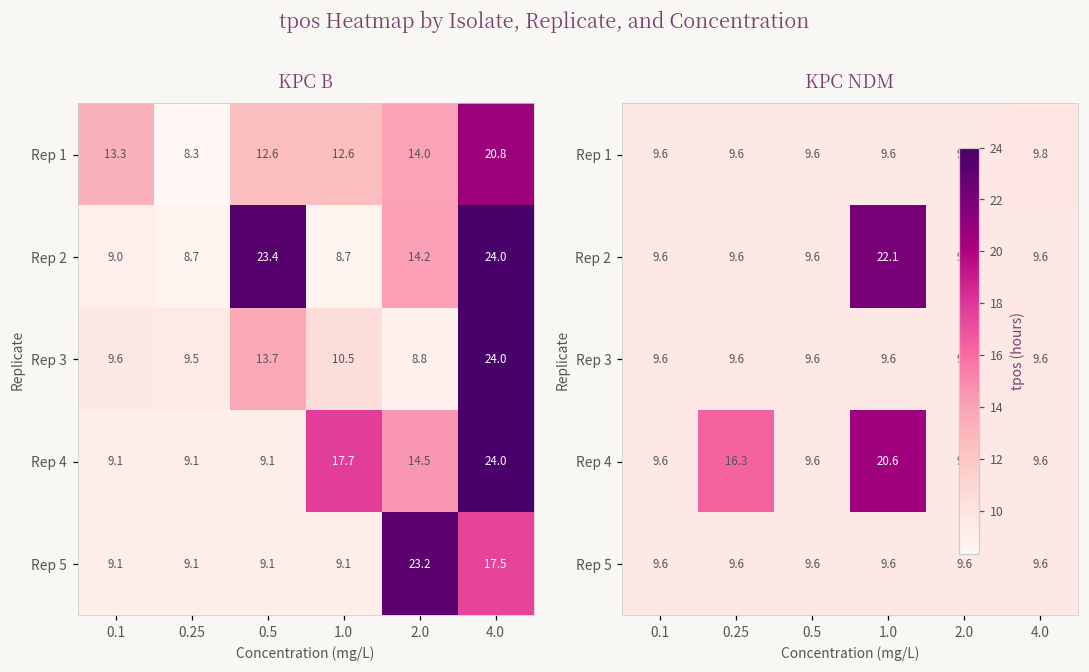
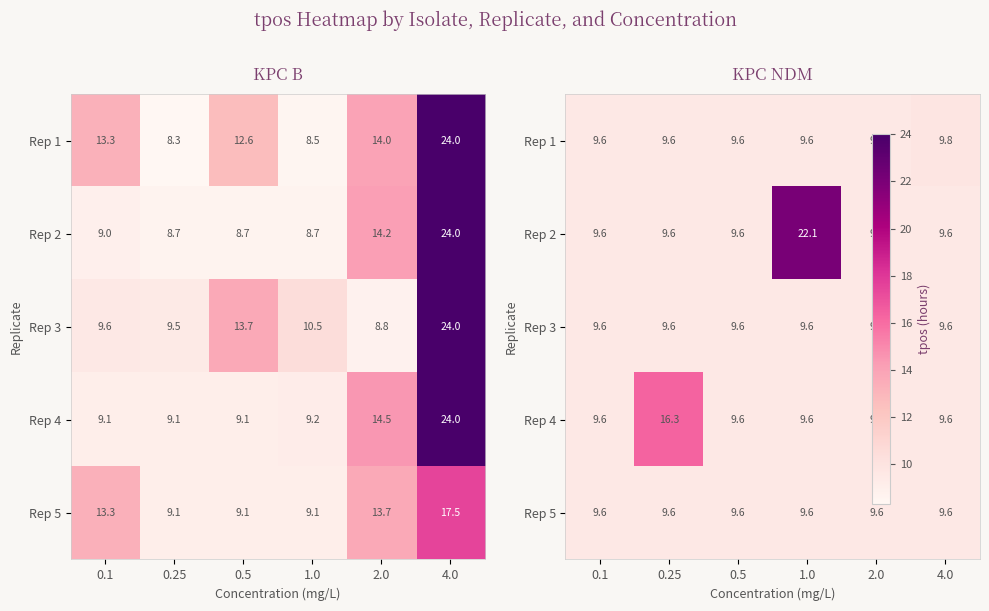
KPC B, Rep 1, 1.0: 12.6 -> 8.5
KPC B, Rep 1, 4.0: 20.8 -> 24.0
KPC B, Rep 2, 0.5: 23.4 -> 8.7
KPC B, Rep 4, 1.0: 17.7 -> 9.2
KPC B, Rep 5, 0.1: 9.1 -> 13.3
KPC B, Rep 5, 2.0: 23.2 -> 13.7
KPC NDM, Rep 4, 1.0: 20.6 -> 9.6
